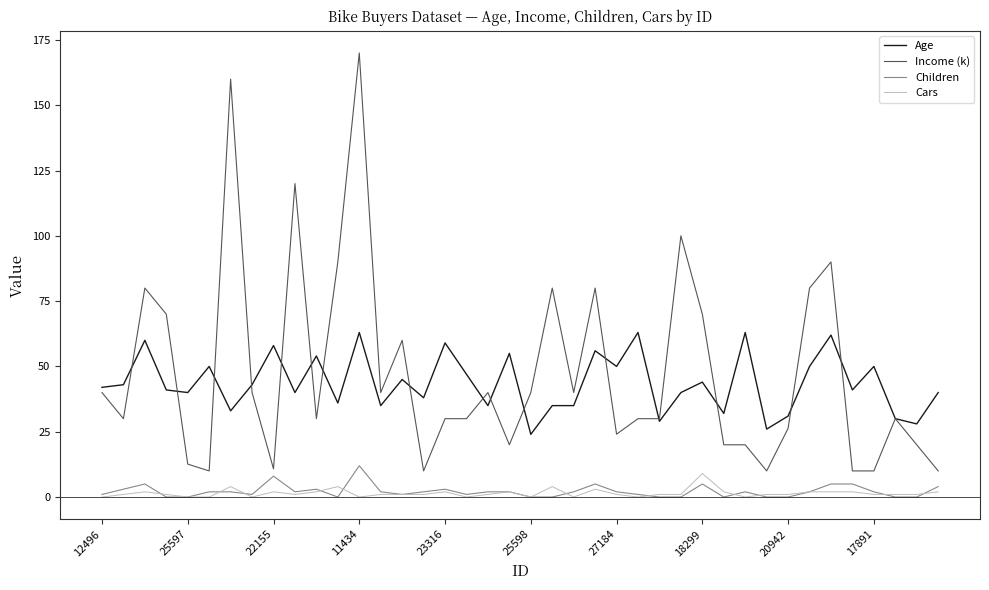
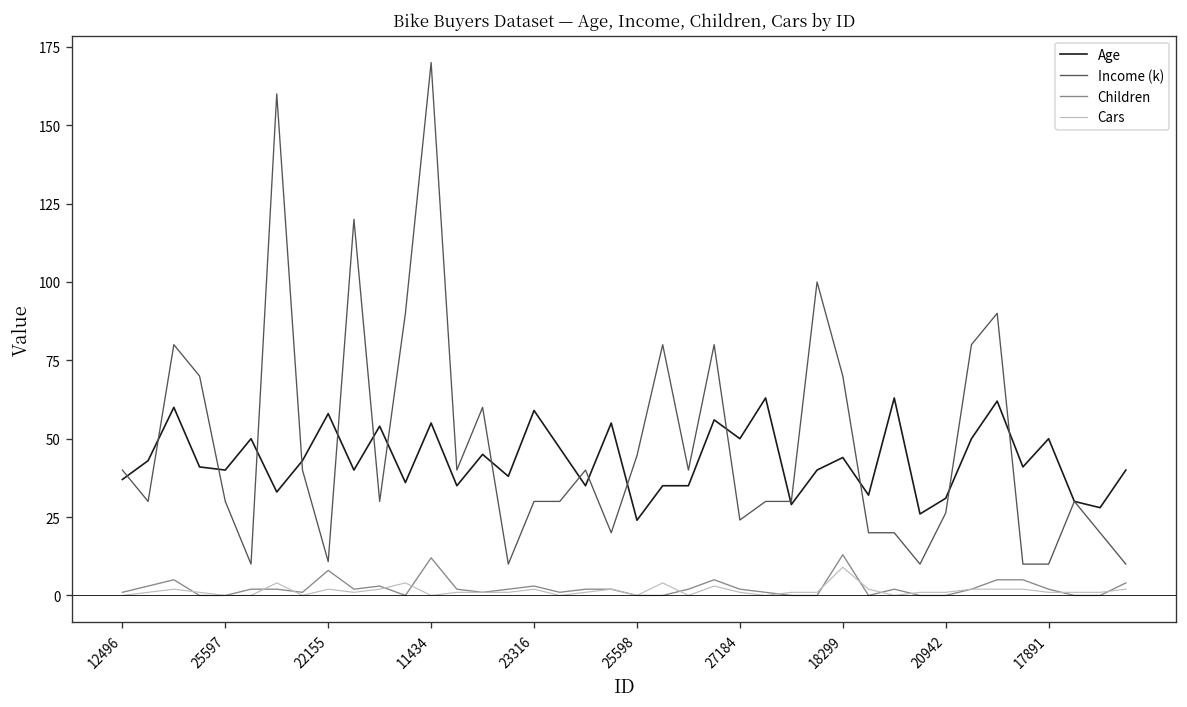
Age, 12496: 42 -> 37
Income (k), 25597: 13 -> 30
Age, 11434: 63 -> 55
Income (k), 25598: 40 -> 45
Children, 18299: 5 -> 13
